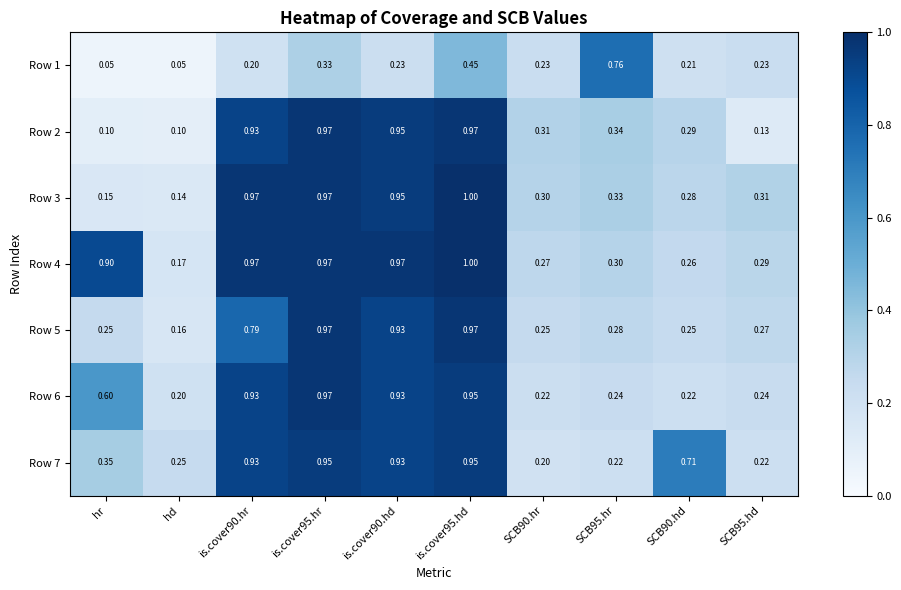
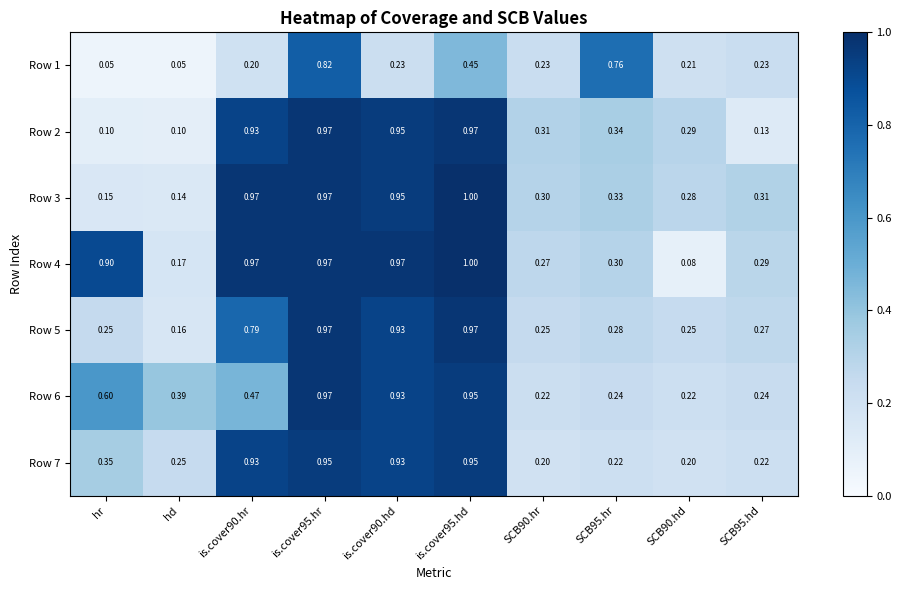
Row 1, is.cover95.hr: 0.33 -> 0.82
Row 4, SCB90.hd: 0.26 -> 0.08
Row 6, hd: 0.20 -> 0.39
Row 6, is.cover90.hr: 0.93 -> 0.47
Row 7, SCB90.hd: 0.71 -> 0.20
